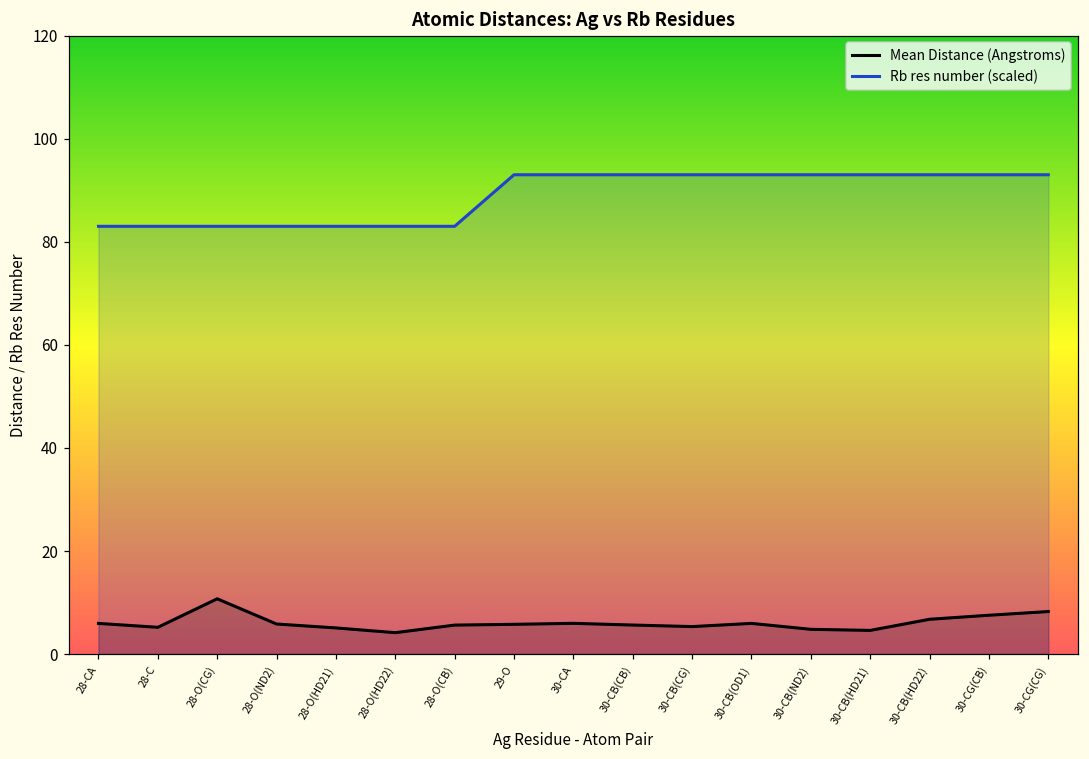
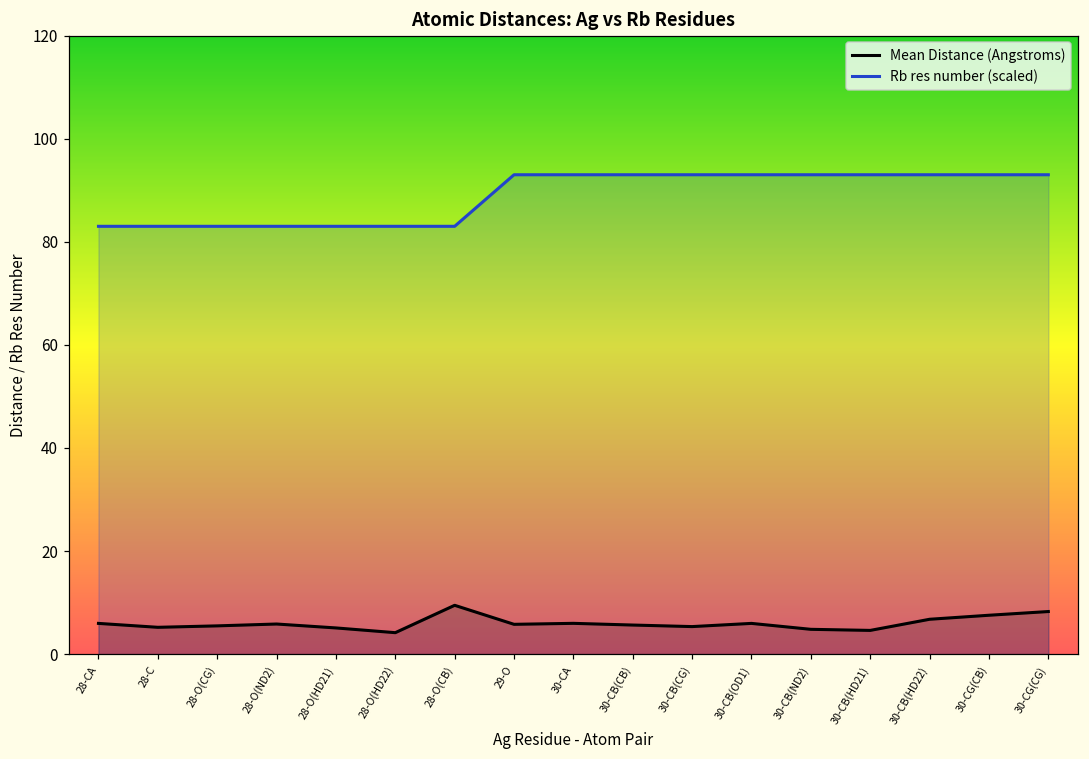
Mean Distance (Angstroms), 28-O(CG): 11 -> 5
Mean Distance (Angstroms), 28-O(CB): 6 -> 9
